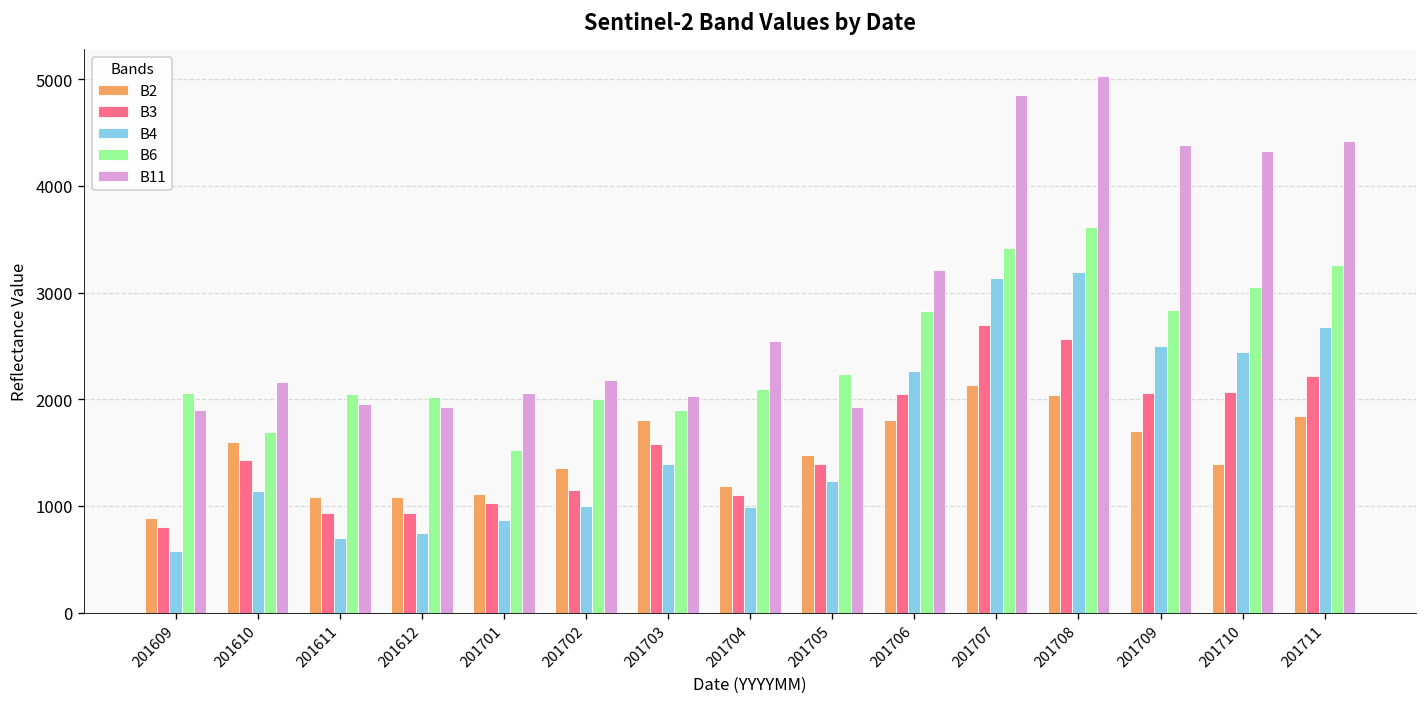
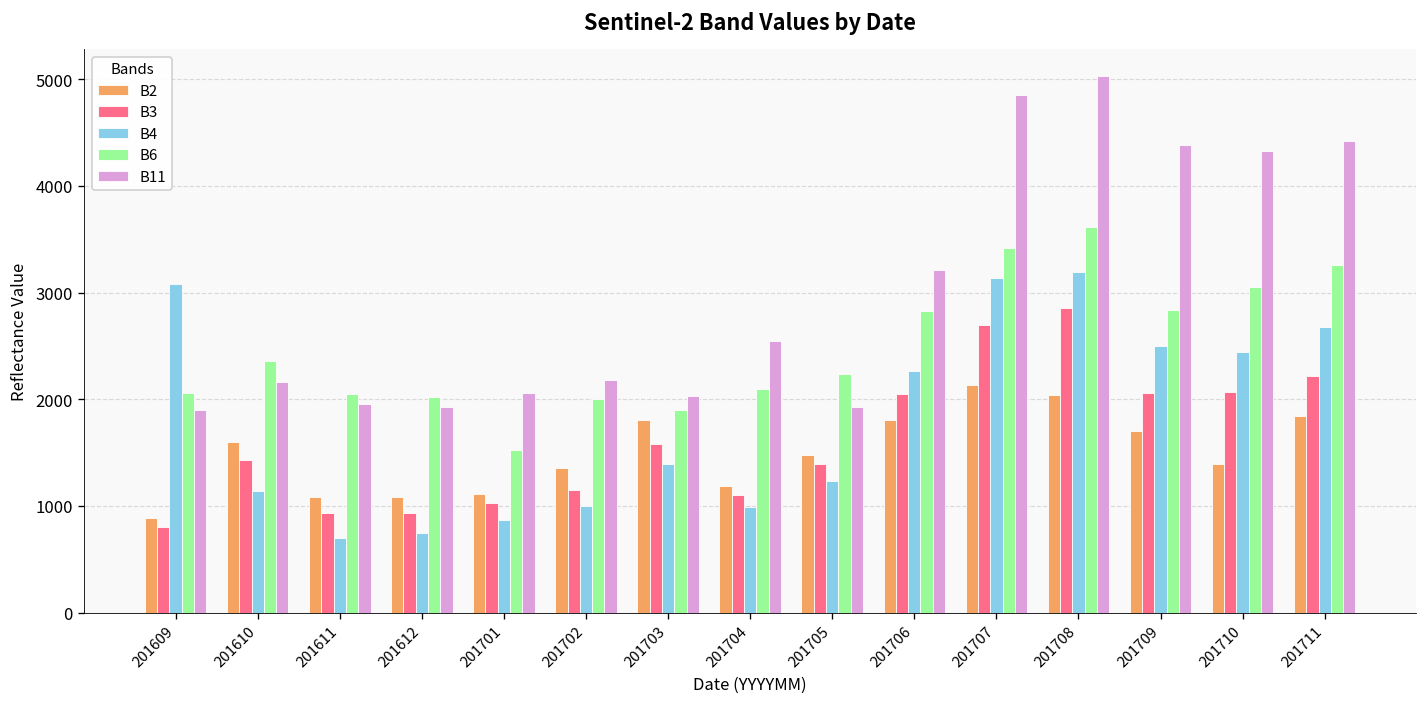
B4, 201609: 600 -> 3100
B6, 201610: 1700 -> 2400
B3, 201708: 2600 -> 2900
